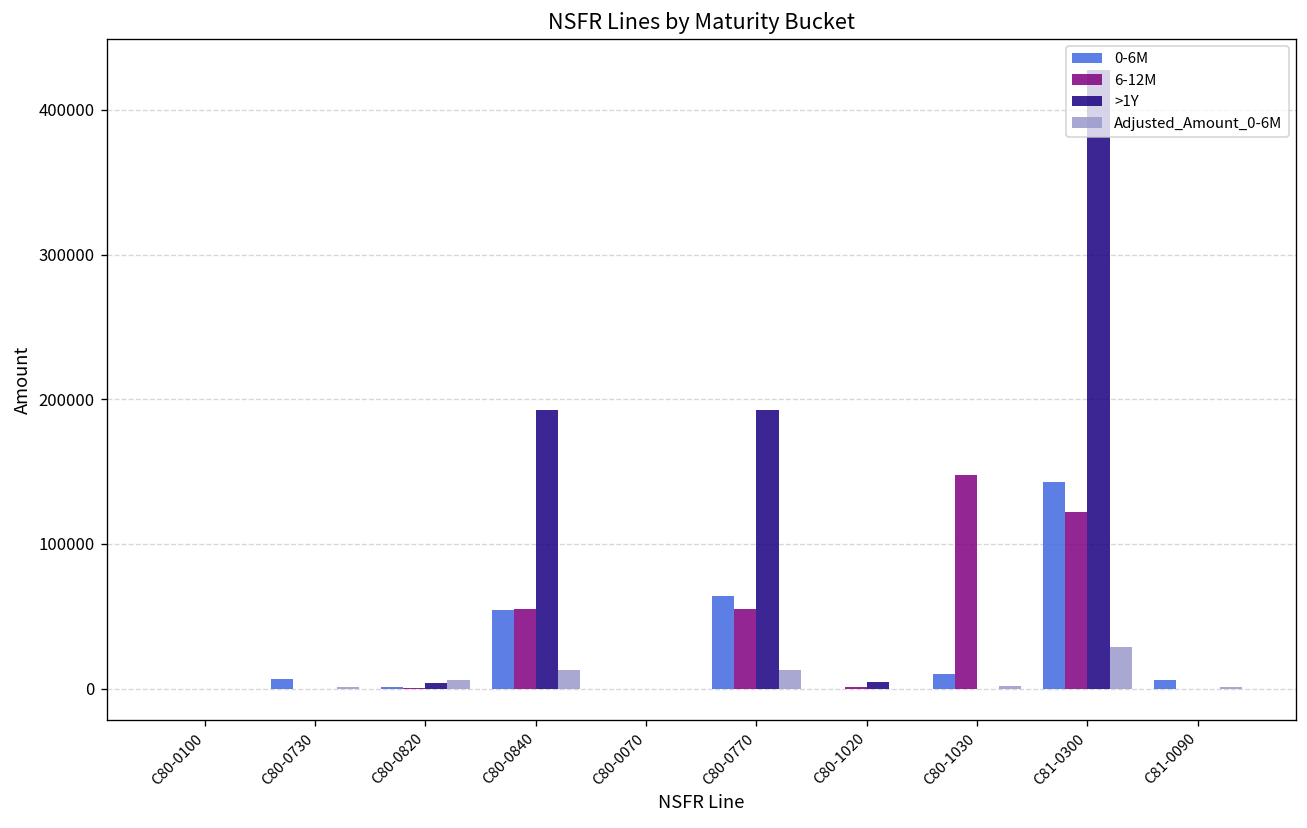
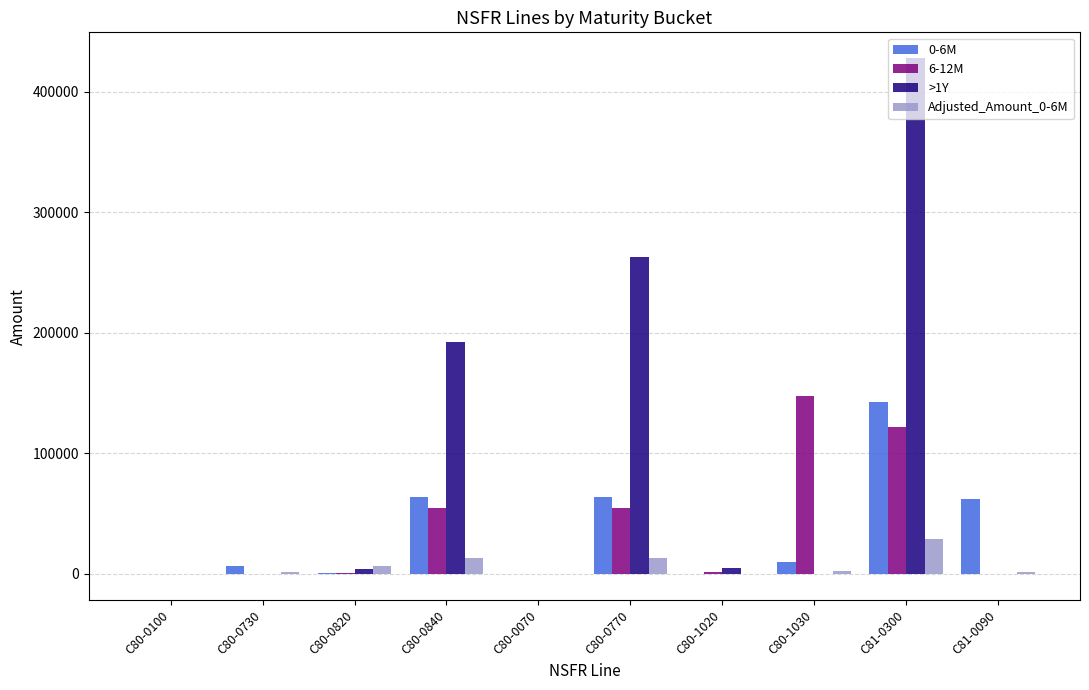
0-6M, C80-0840: 54000 -> 64000
>1Y, C80-0770: 192000 -> 263000
0-6M, C81-0090: 6000 -> 62000
